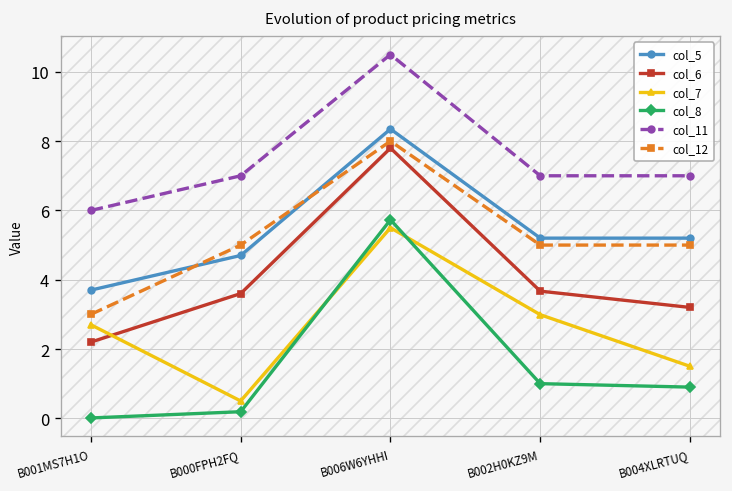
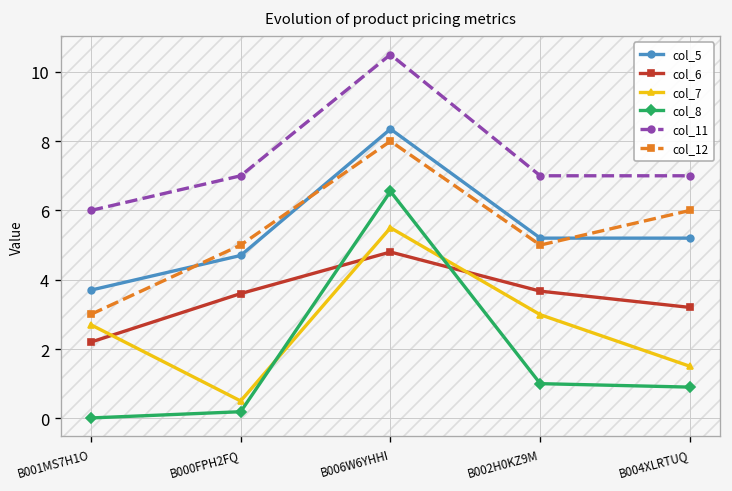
col_6, B006W6YHHI: 7.8 -> 4.8
col_8, B006W6YHHI: 5.7 -> 6.6
col_12, B004XLRTUQ: 5 -> 6
